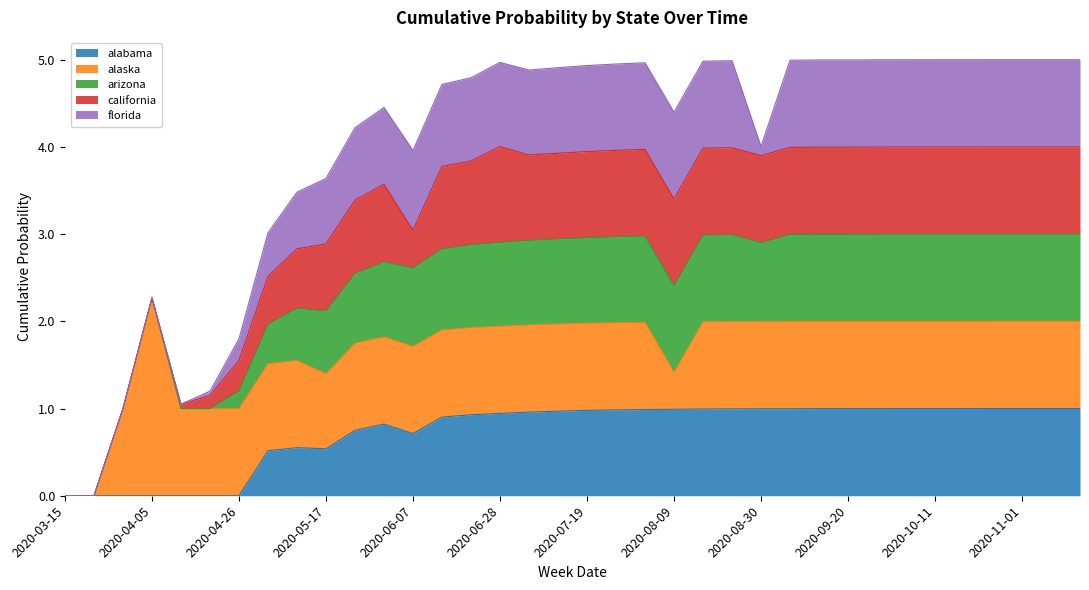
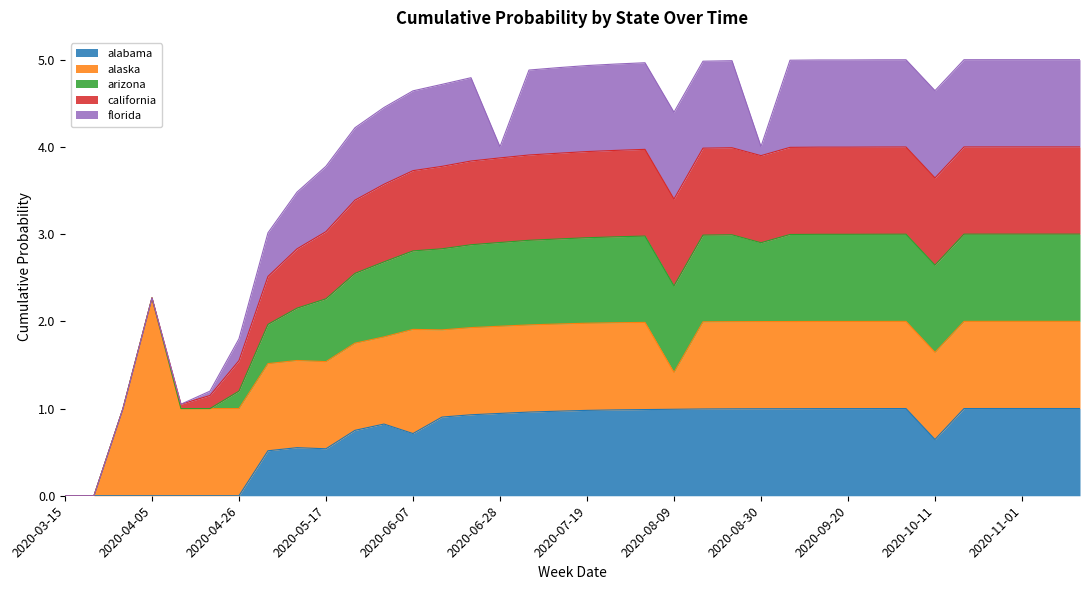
alaska, 2020-05-17: 0.9 -> 1.0
alaska, 2020-06-07: 1.0 -> 1.2
california, 2020-06-07: 0.4 -> 0.9
california, 2020-06-28: 1.1 -> 1.0
florida, 2020-06-28: 1.0 -> 0.1
alabama, 2020-10-11: 1.0 -> 0.6
